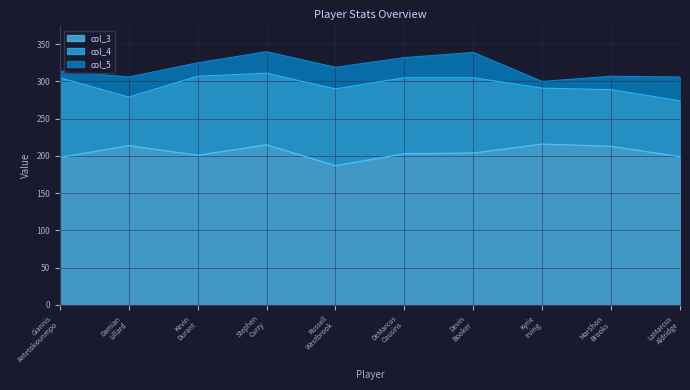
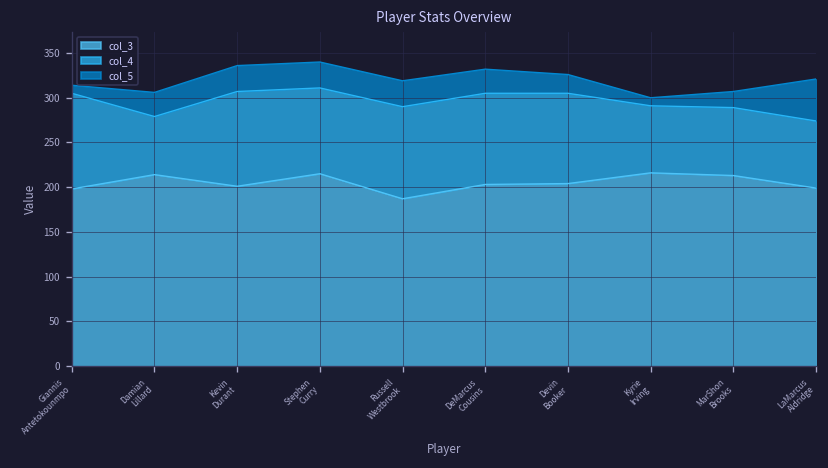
col_5, Kevin Durant: 20 -> 30
col_5, Devin Booker: 30 -> 20
col_5, LaMarcus Aldridge: 30 -> 50
